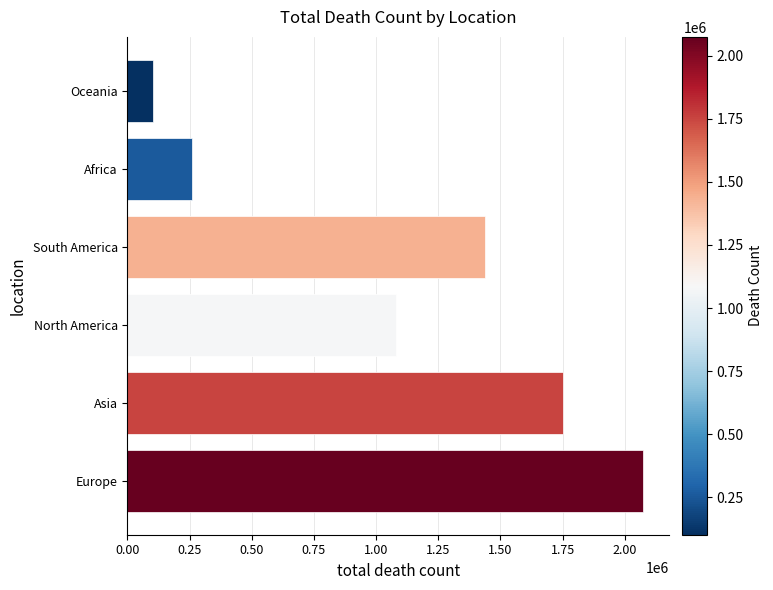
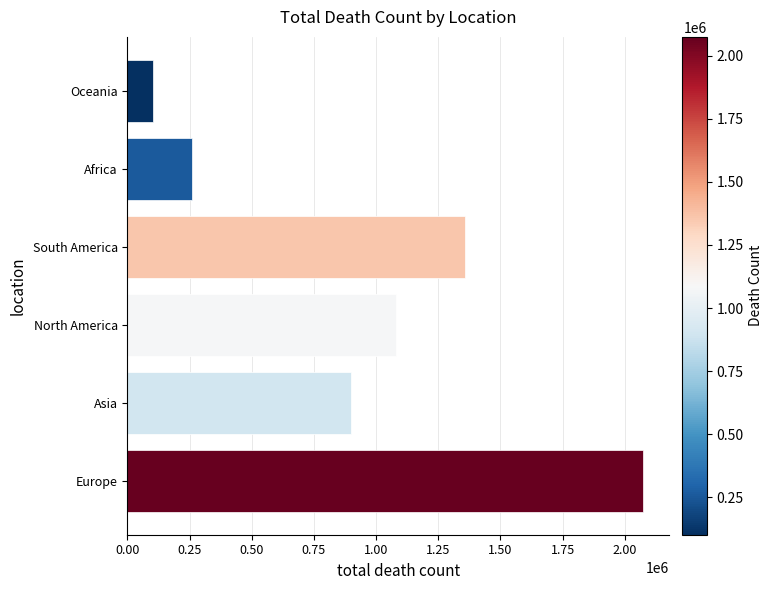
South America: 1440000 -> 1360000
Asia: 1750000 -> 900000
